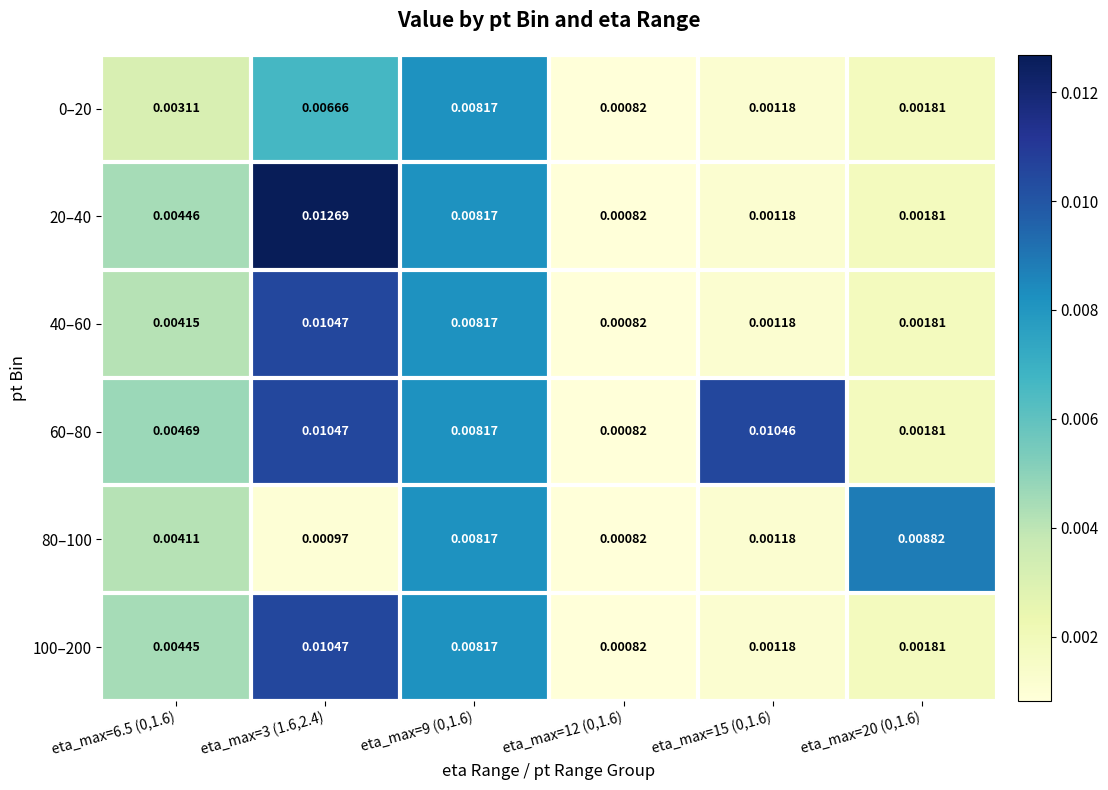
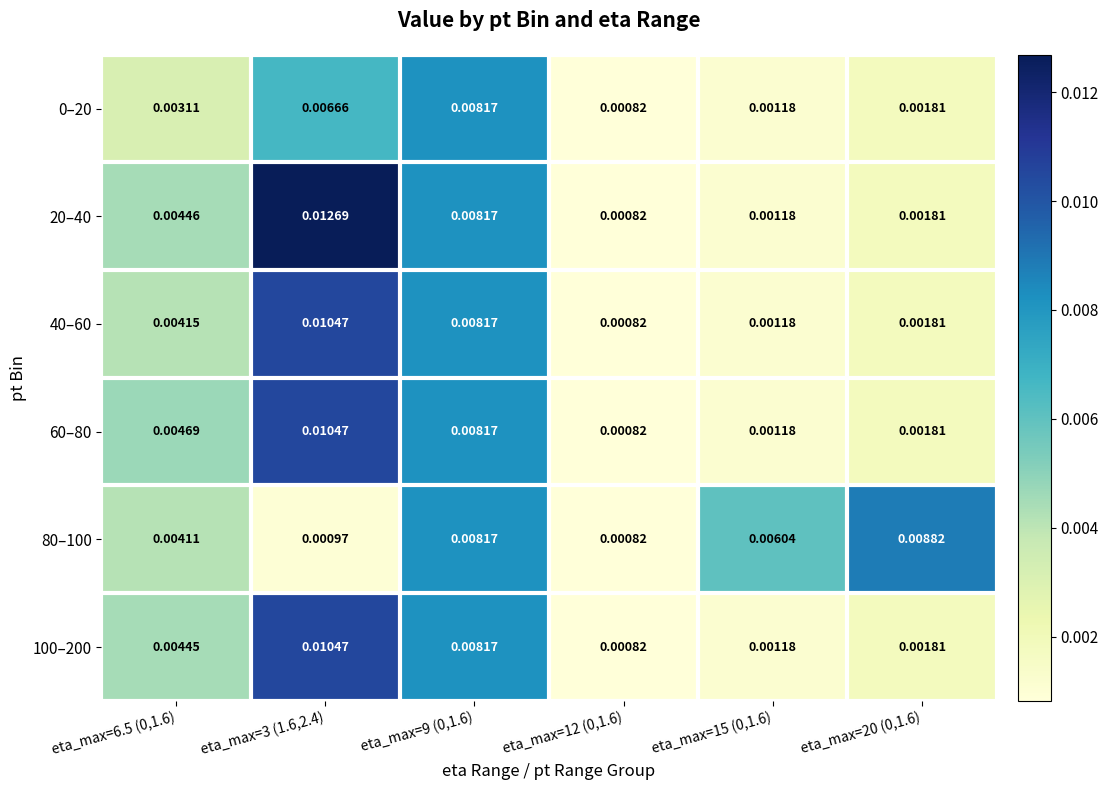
60–80, eta_max=15 (0,1.6): 0.01046 -> 0.00118
80–100, eta_max=15 (0,1.6): 0.00118 -> 0.00604
